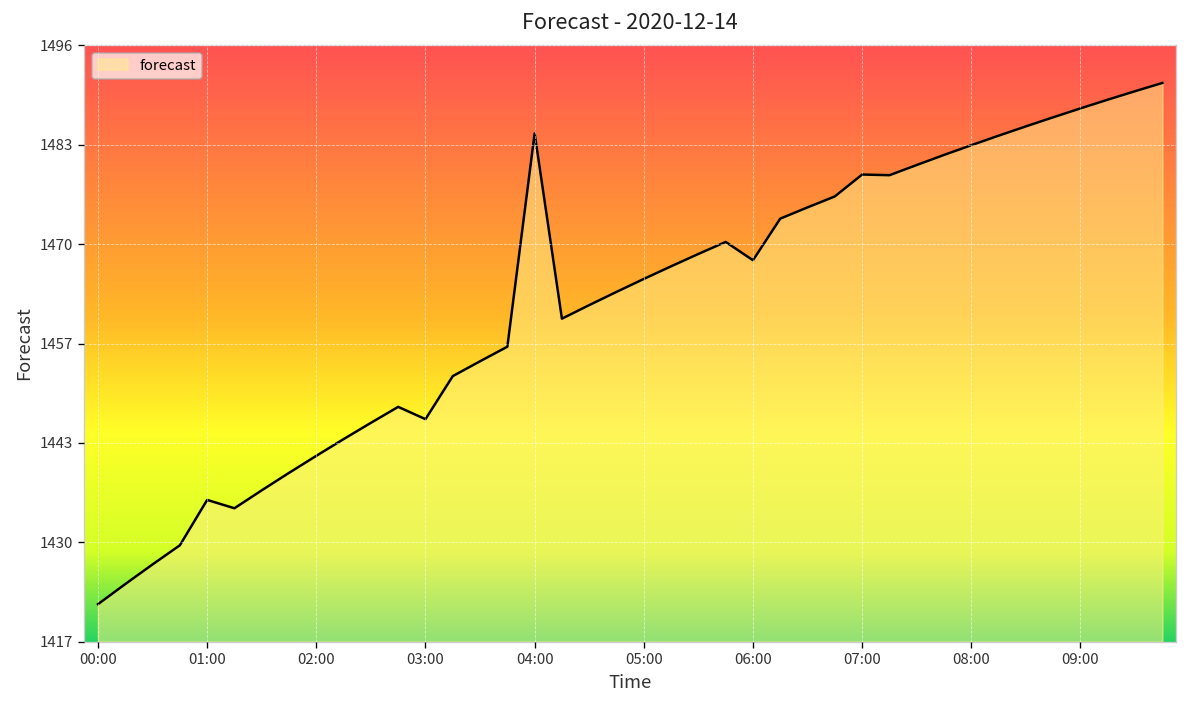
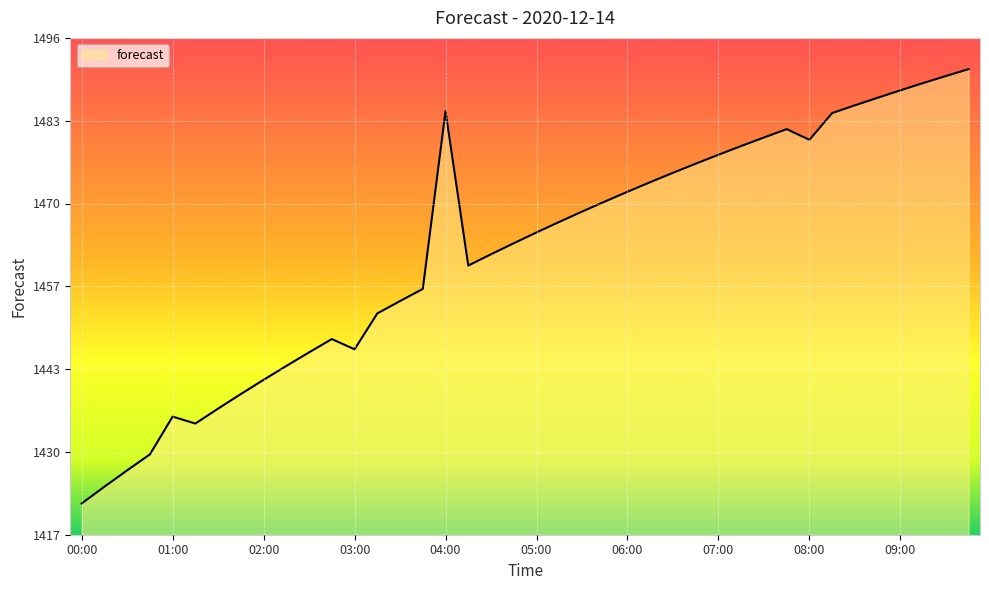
06:00: 1468 -> 1472
07:00: 1479 -> 1478
08:00: 1483 -> 1480
